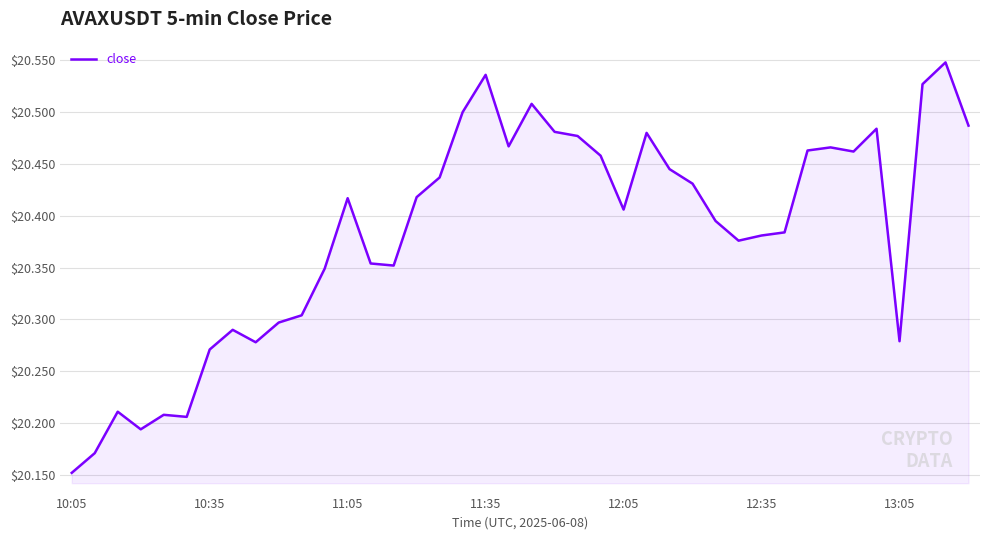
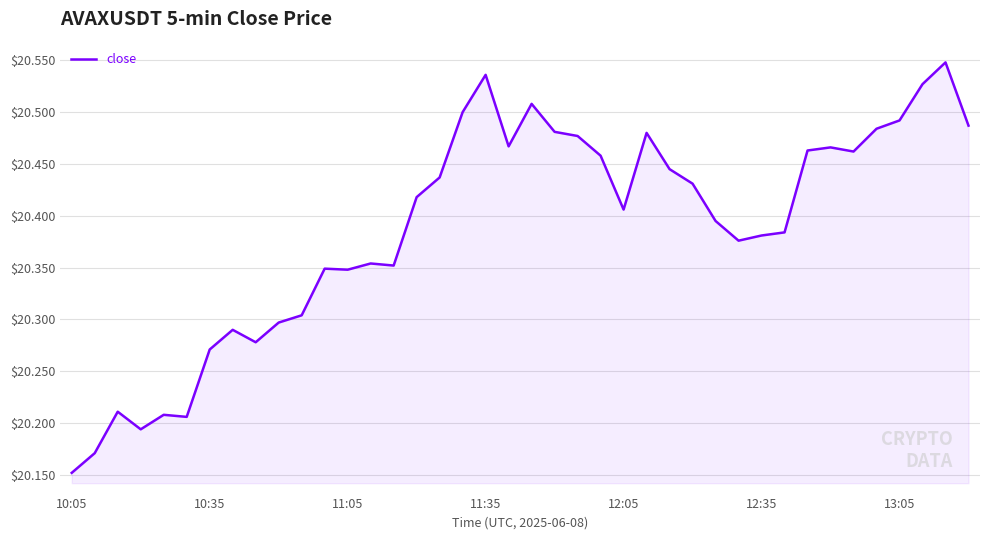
11:05: $20.417 -> $20.348
13:05: $20.279 -> $20.492
